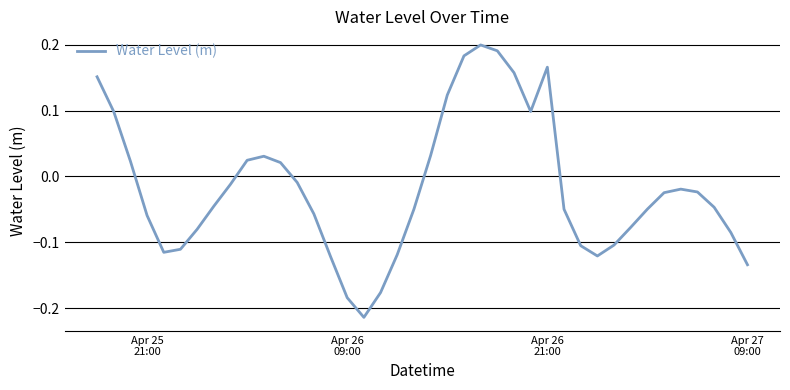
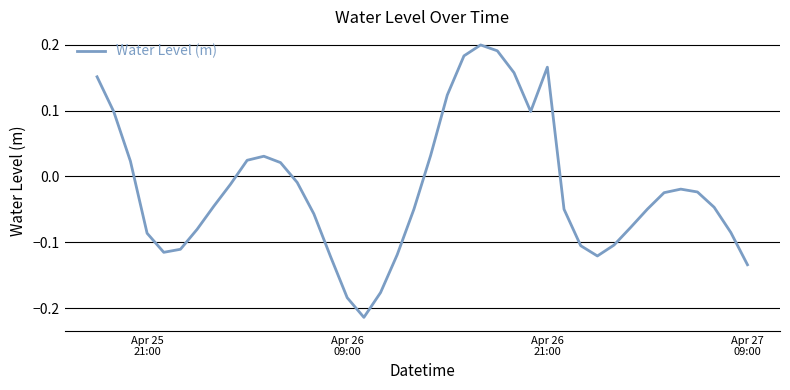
Apr 25 21:00: -0.06 -> -0.09
